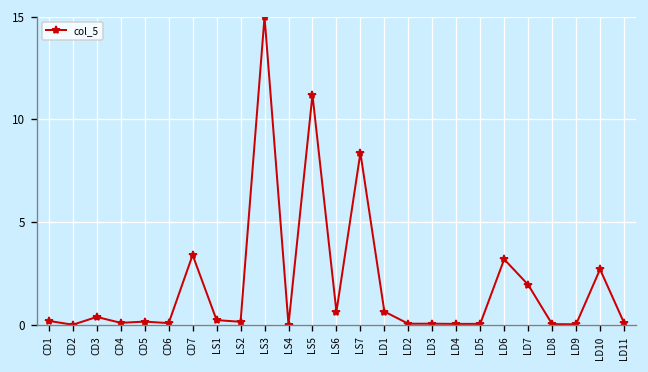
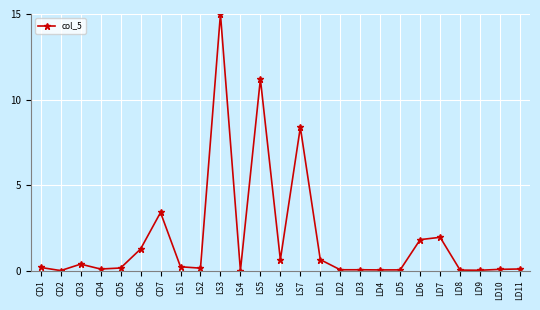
CD6: 0.1 -> 1.3
LD6: 3.2 -> 1.8
LD10: 2.7 -> 0.1
